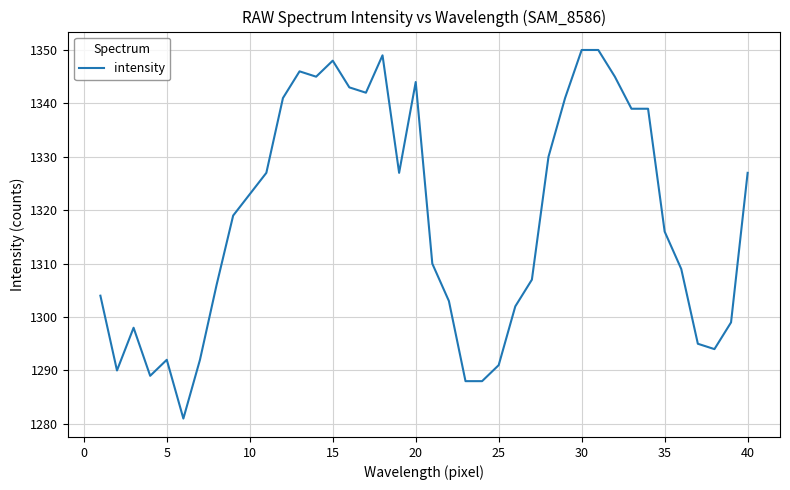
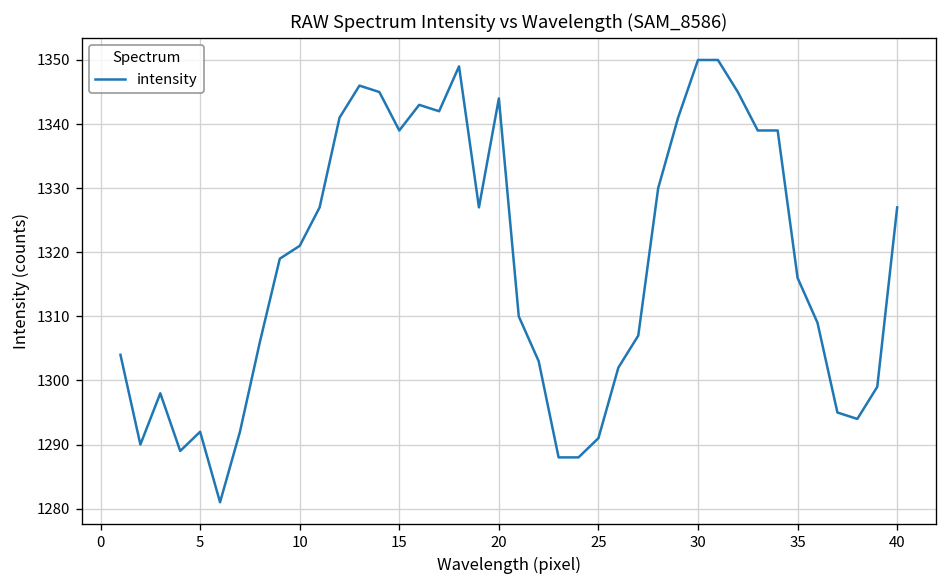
10: 1323 -> 1321
15: 1348 -> 1339
